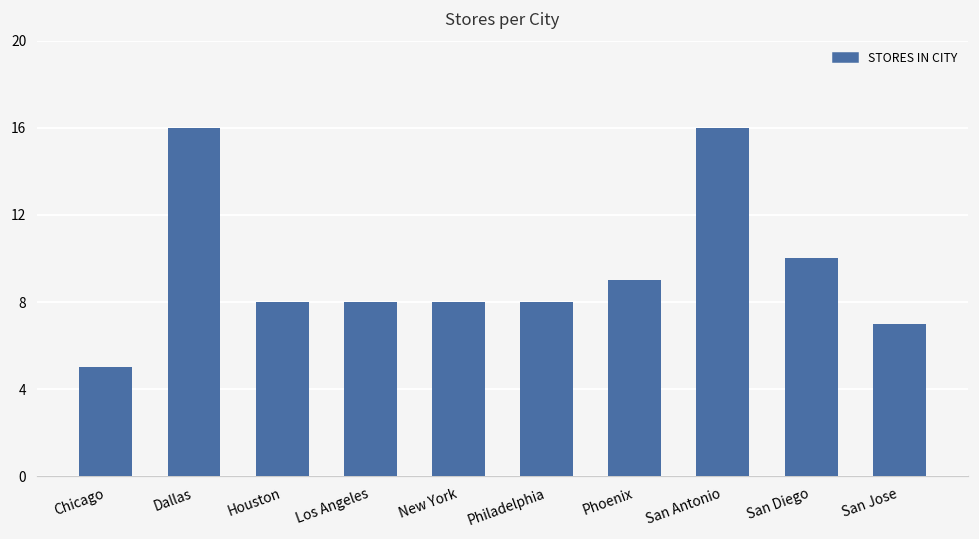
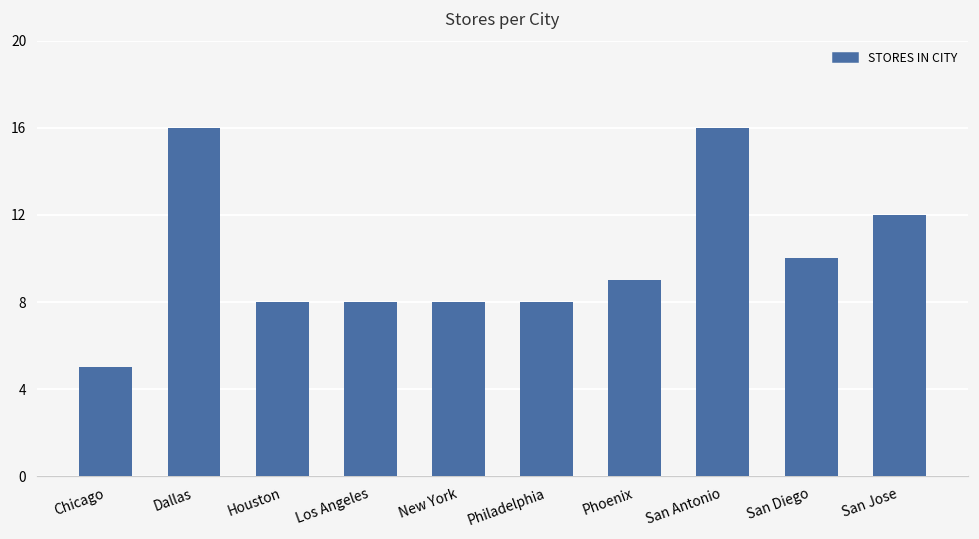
San Jose: 7 -> 12
